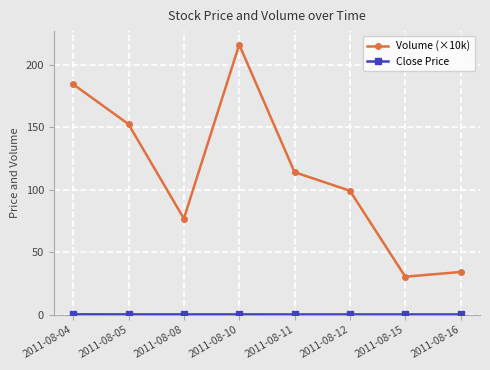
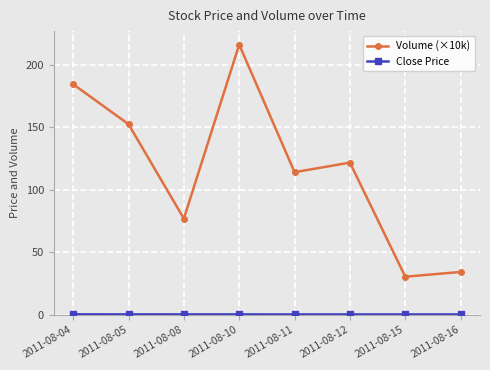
Volume (×10k), 2011-08-12: 99 -> 122
